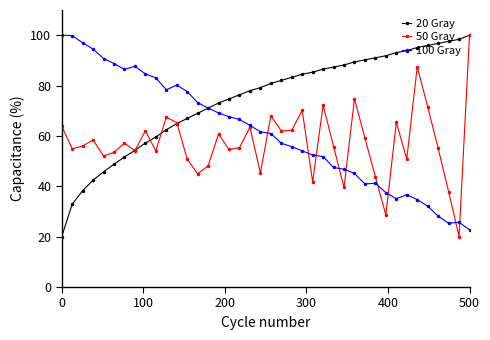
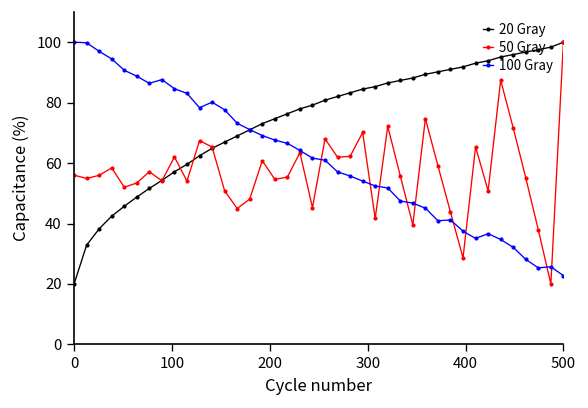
50 Gray, 0: 64 -> 56
